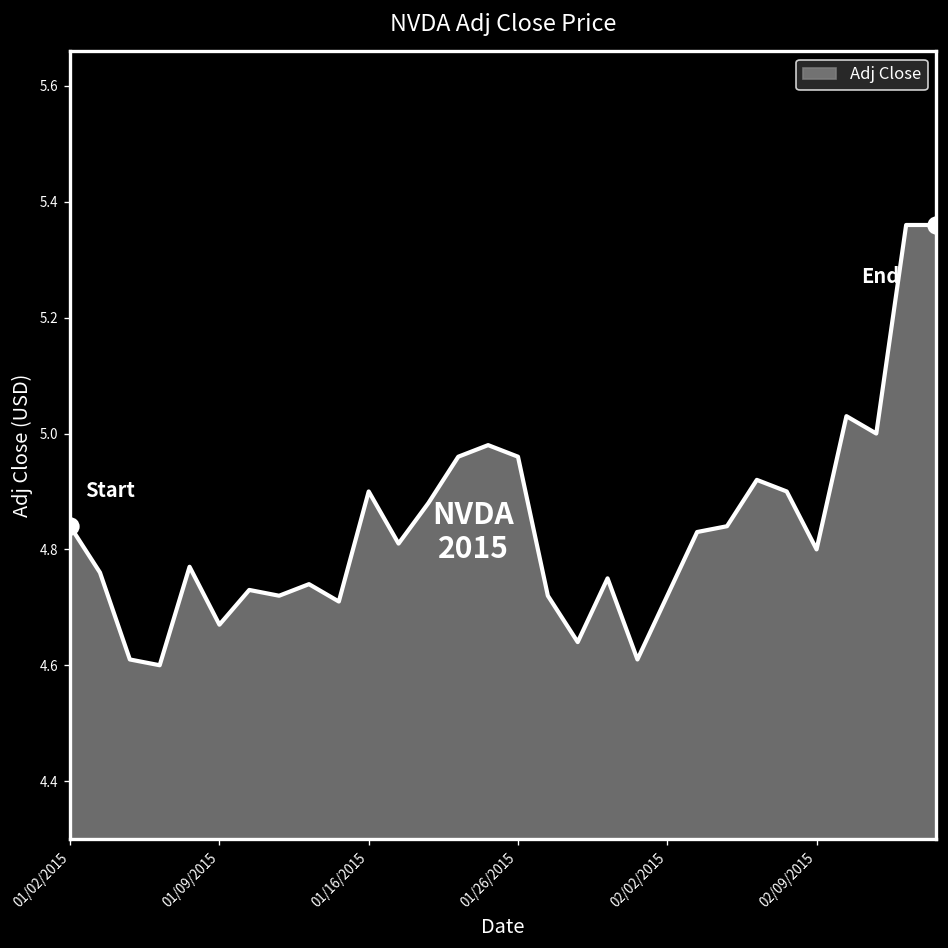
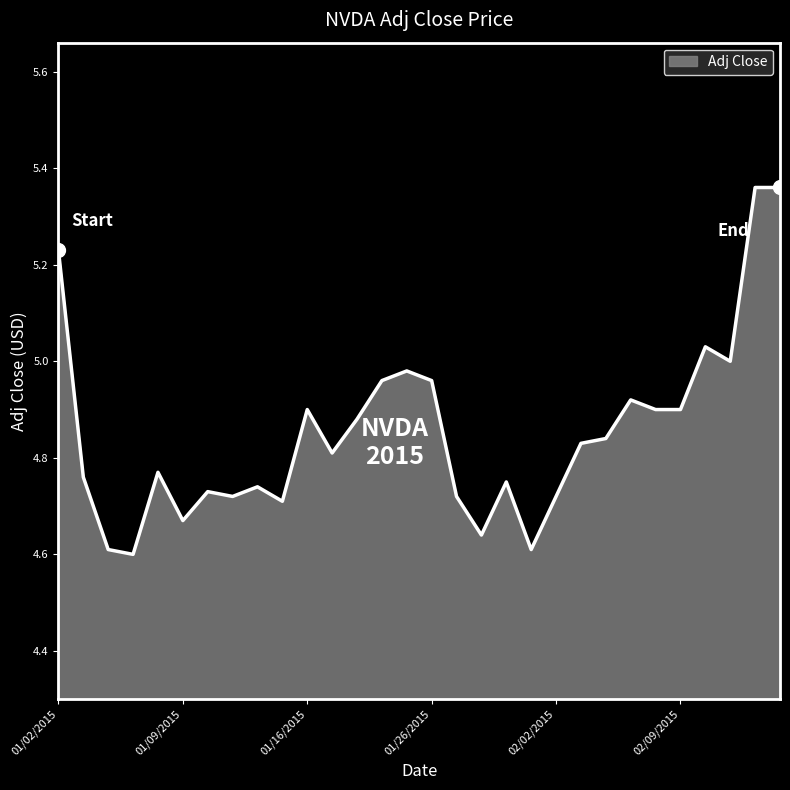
Adj Close, 01/02/2015: 4.84 -> 5.23
Adj Close, 02/09/2015: 4.8 -> 4.9
